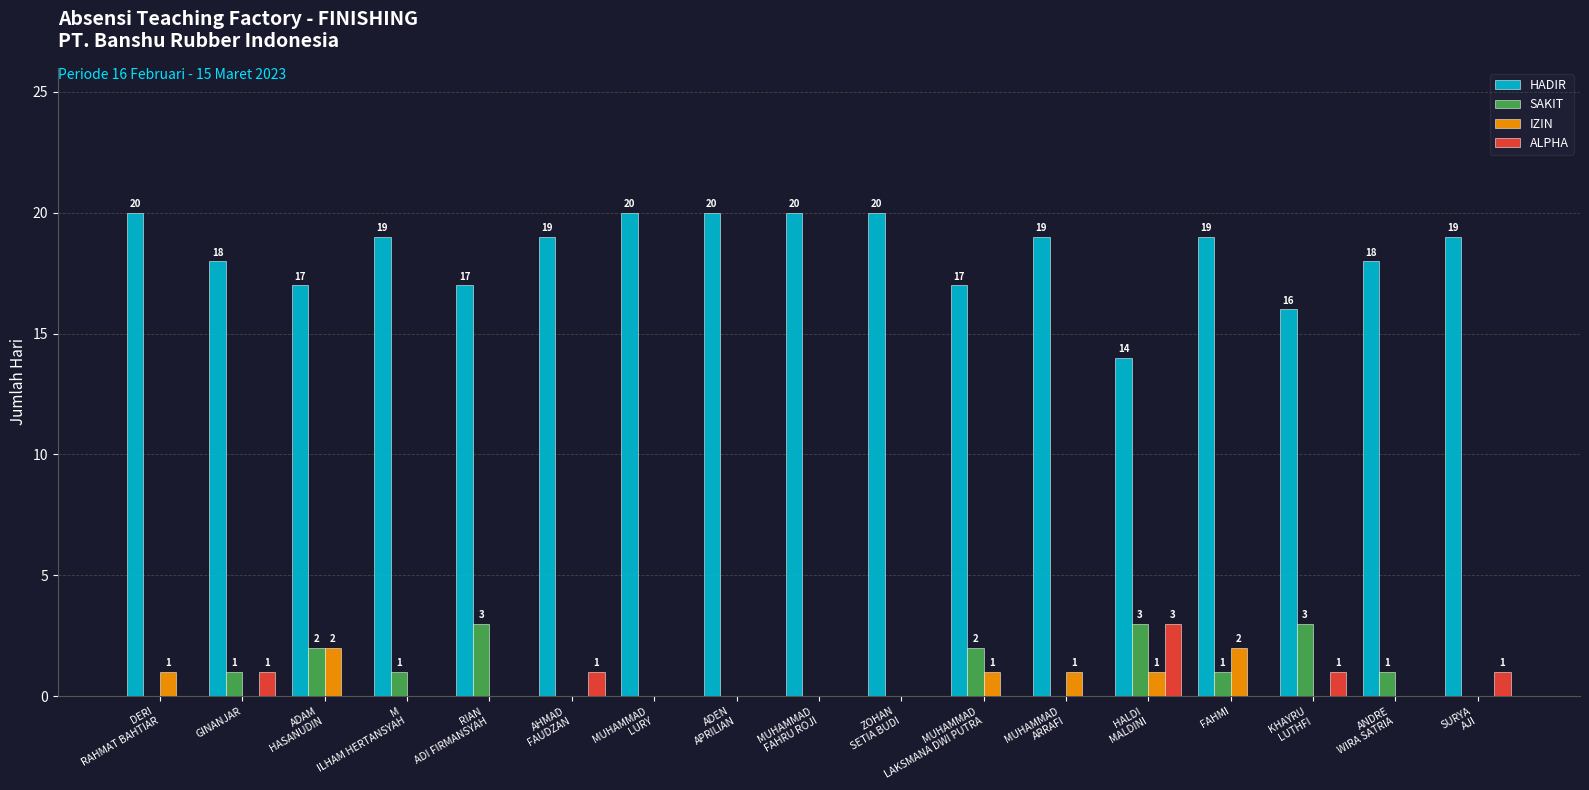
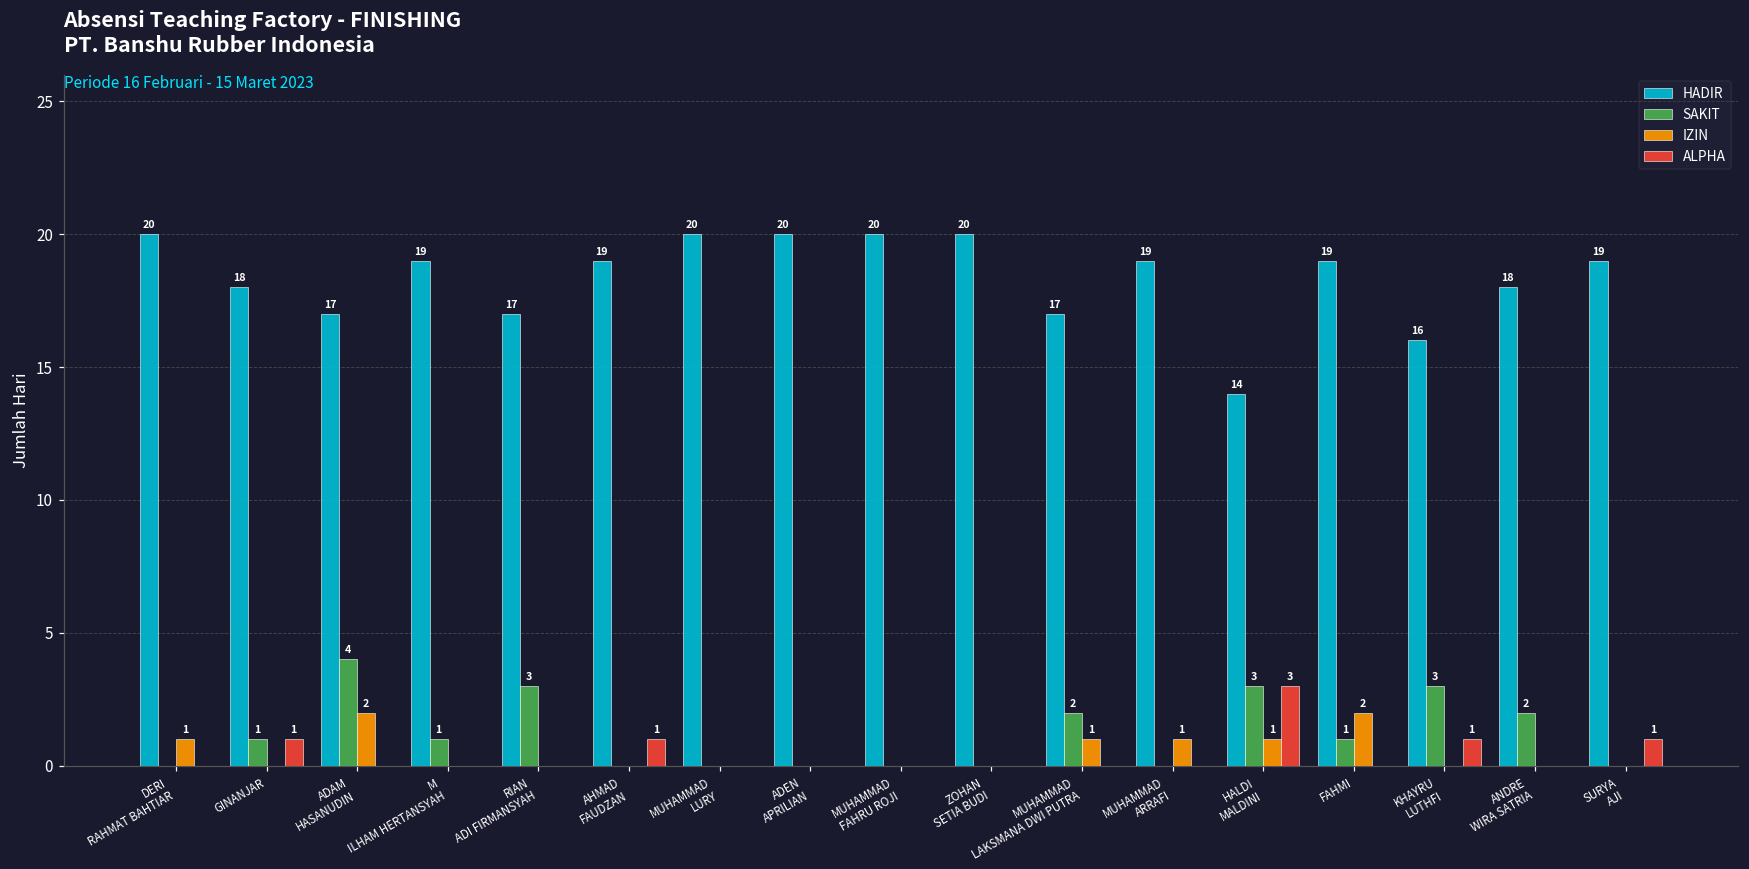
SAKIT, ADAM HASANUDIN: 2 -> 4
SAKIT, ANDRE WIRA SATRIA: 1 -> 2
